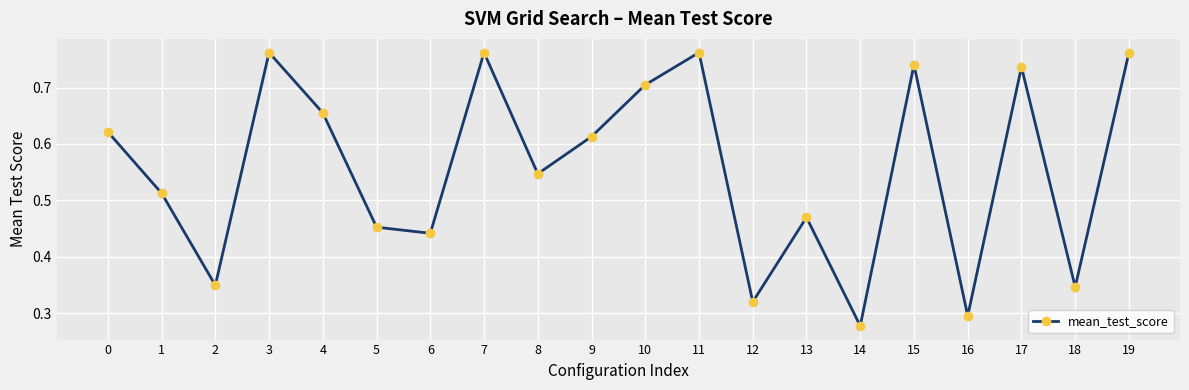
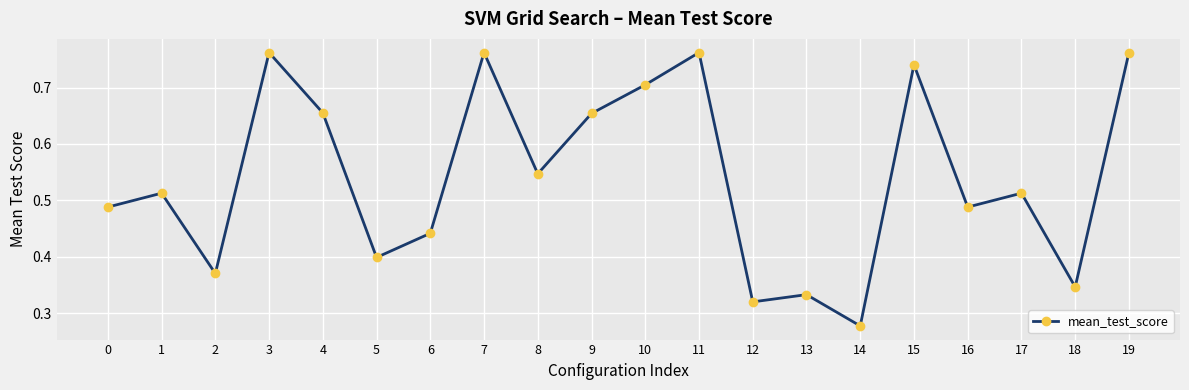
0: 0.62 -> 0.49
2: 0.35 -> 0.37
5: 0.45 -> 0.40
9: 0.61 -> 0.65
13: 0.47 -> 0.33
16: 0.30 -> 0.49
17: 0.74 -> 0.51
